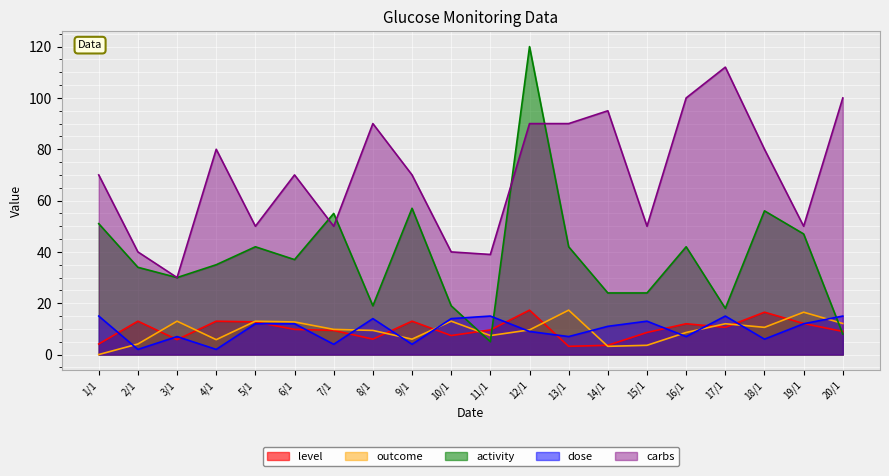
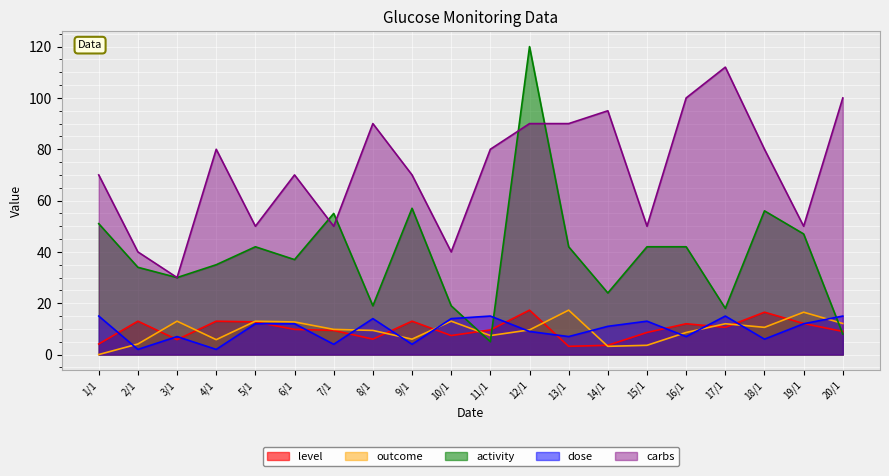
carbs, 11/1: 39 -> 80
activity, 15/1: 24 -> 42
